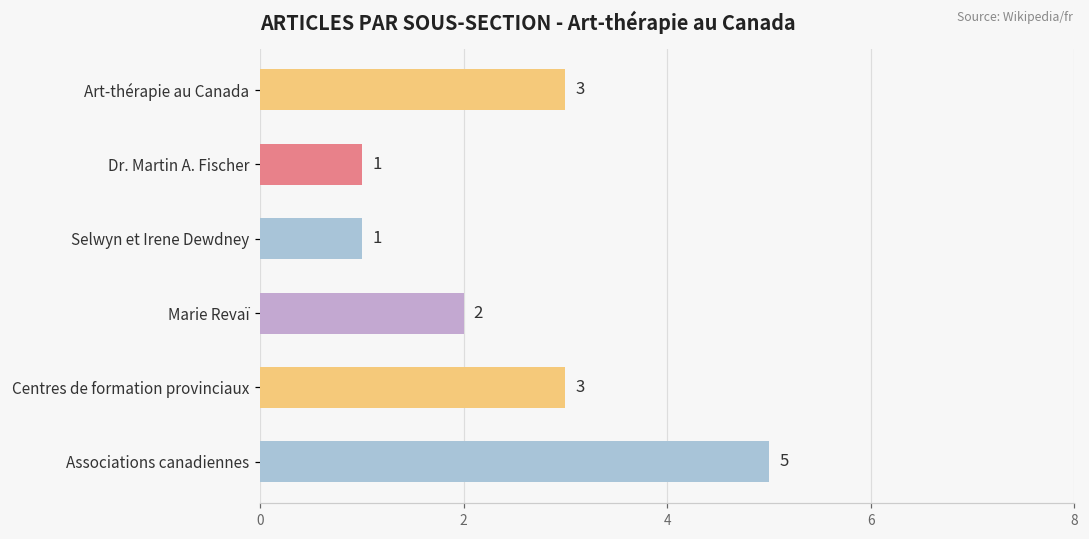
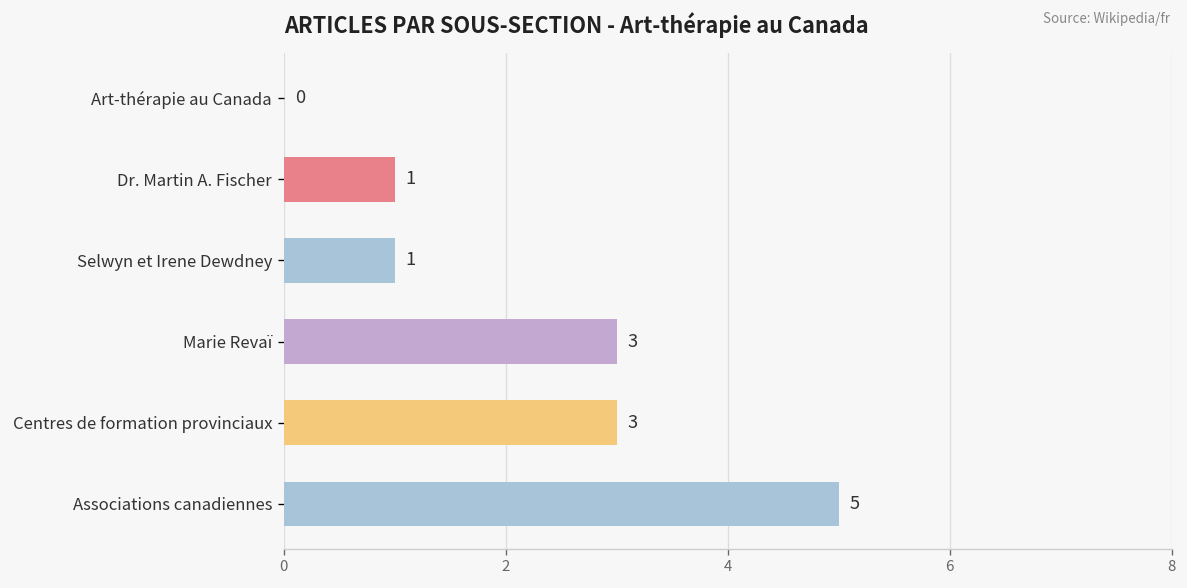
Art-thérapie au Canada: 3 -> 0
Marie Revaï: 2 -> 3
